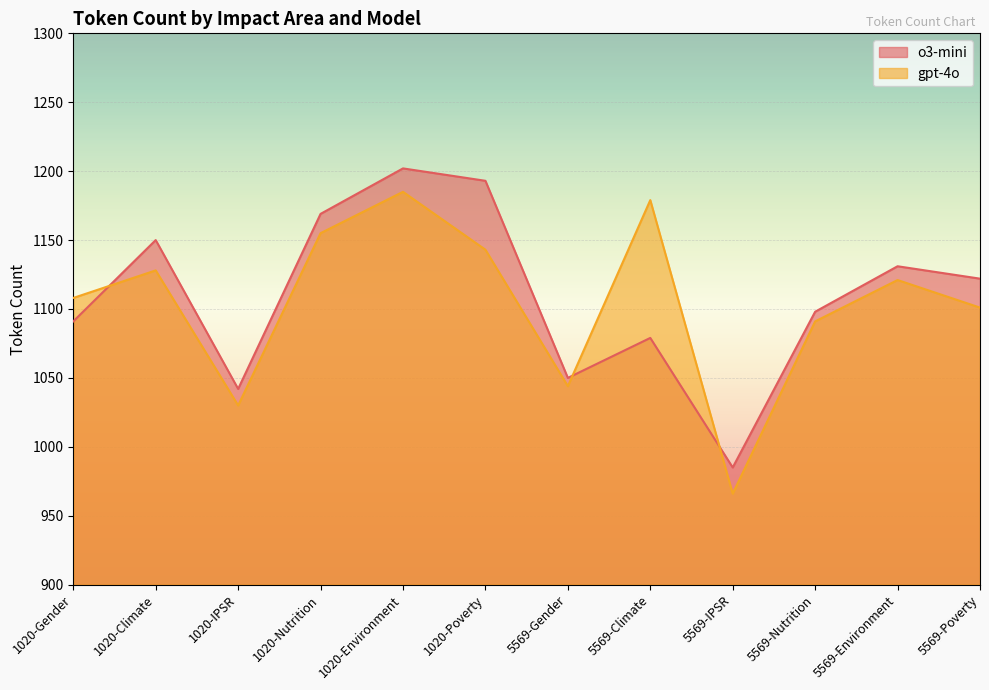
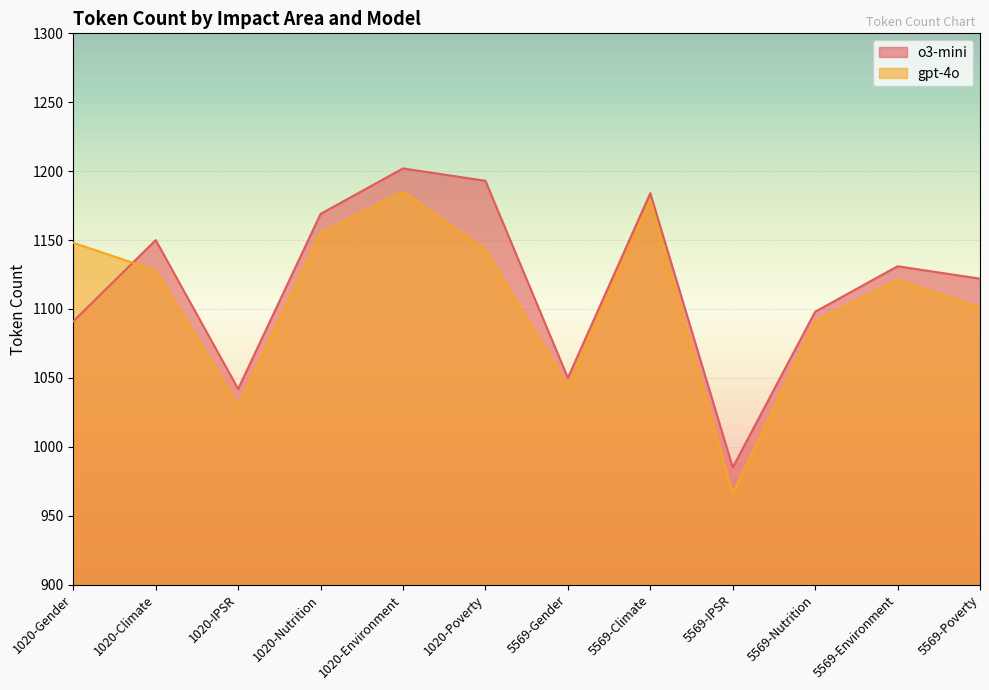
gpt-4o, 1020-Gender: 1108 -> 1148
o3-mini, 5569-Climate: 1079 -> 1184
